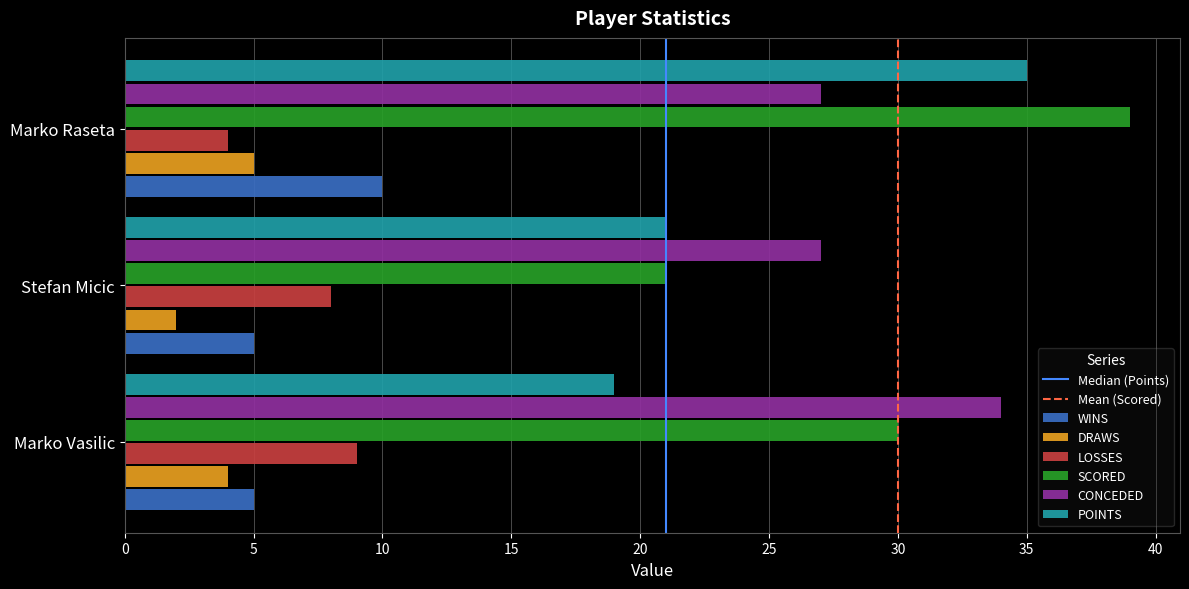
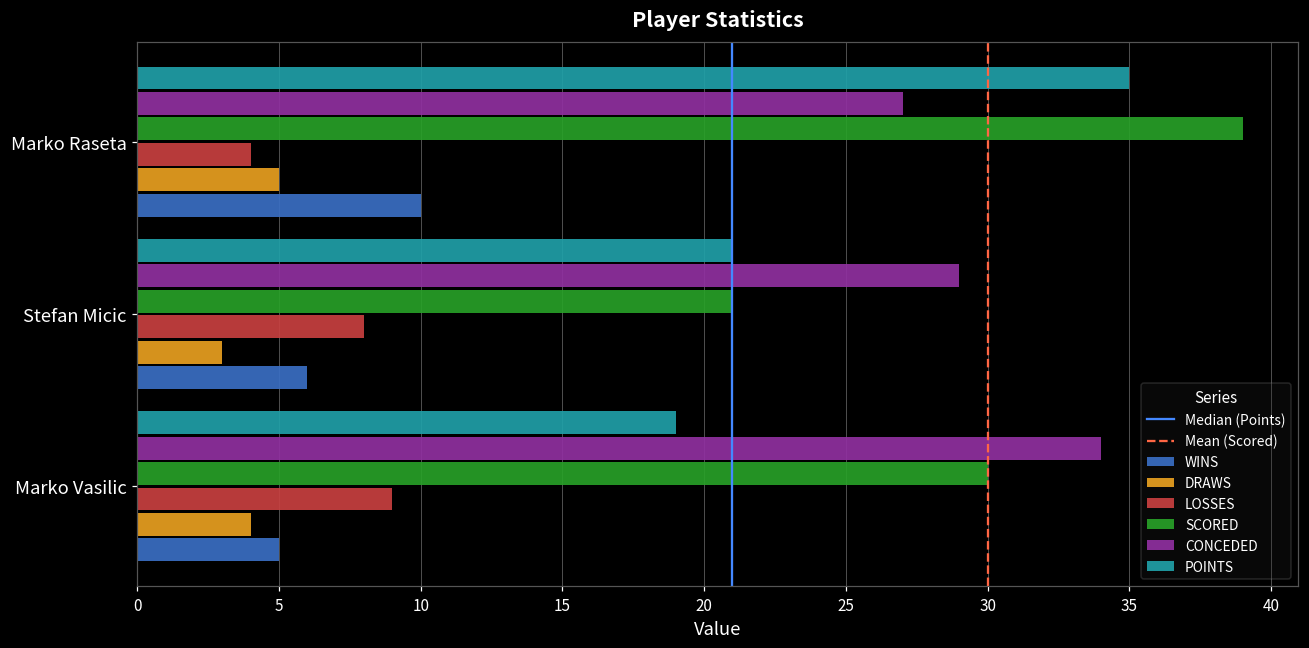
CONCEDED, Stefan Micic: 27 -> 29
DRAWS, Stefan Micic: 2 -> 3
WINS, Stefan Micic: 5 -> 6
